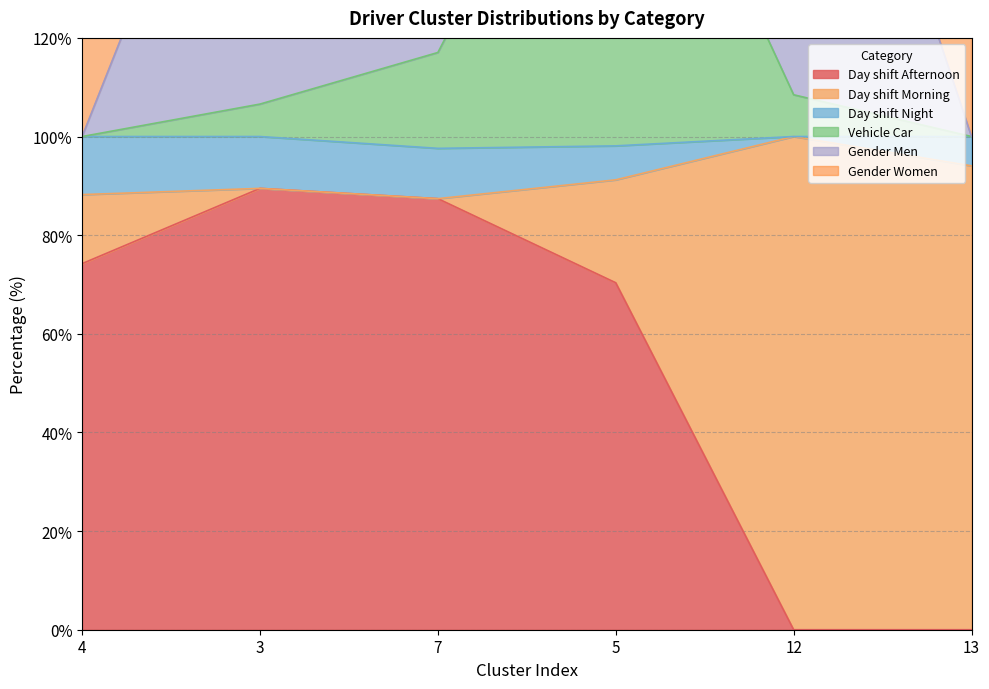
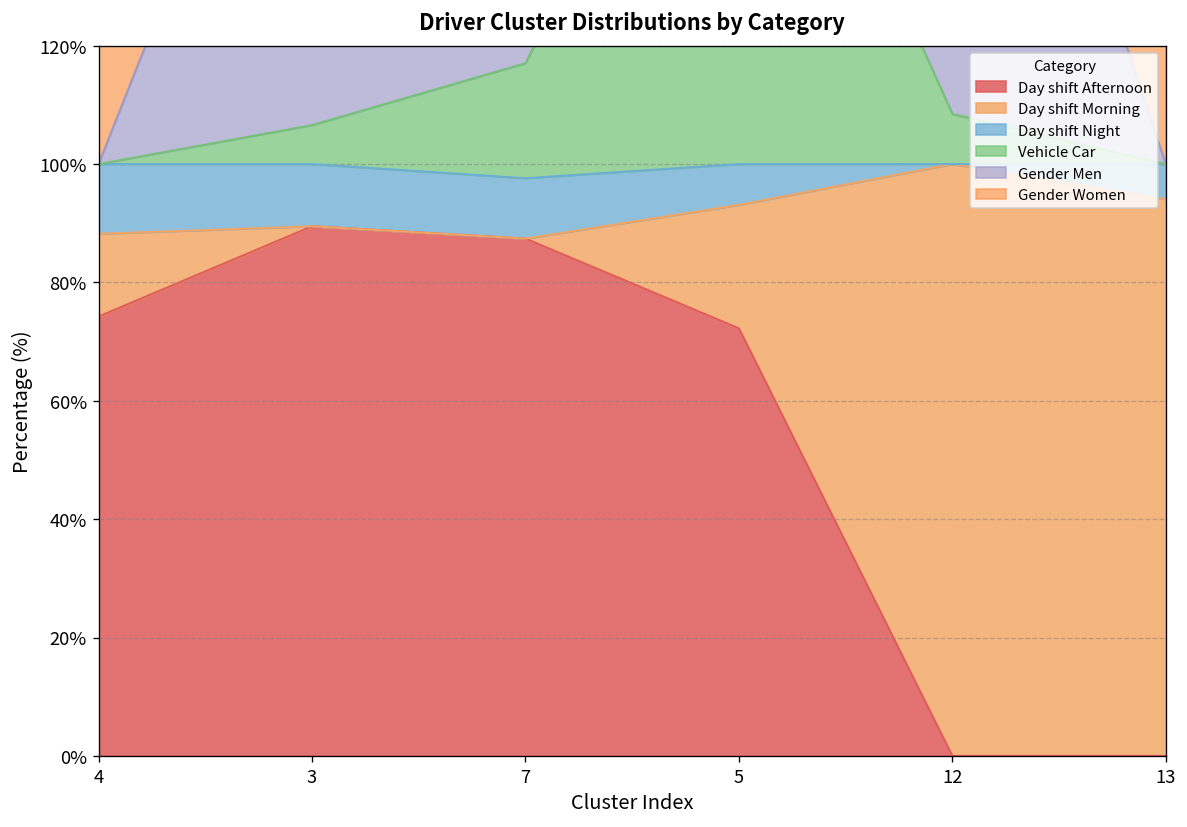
Day shift Afternoon, 5: 70% -> 72%
